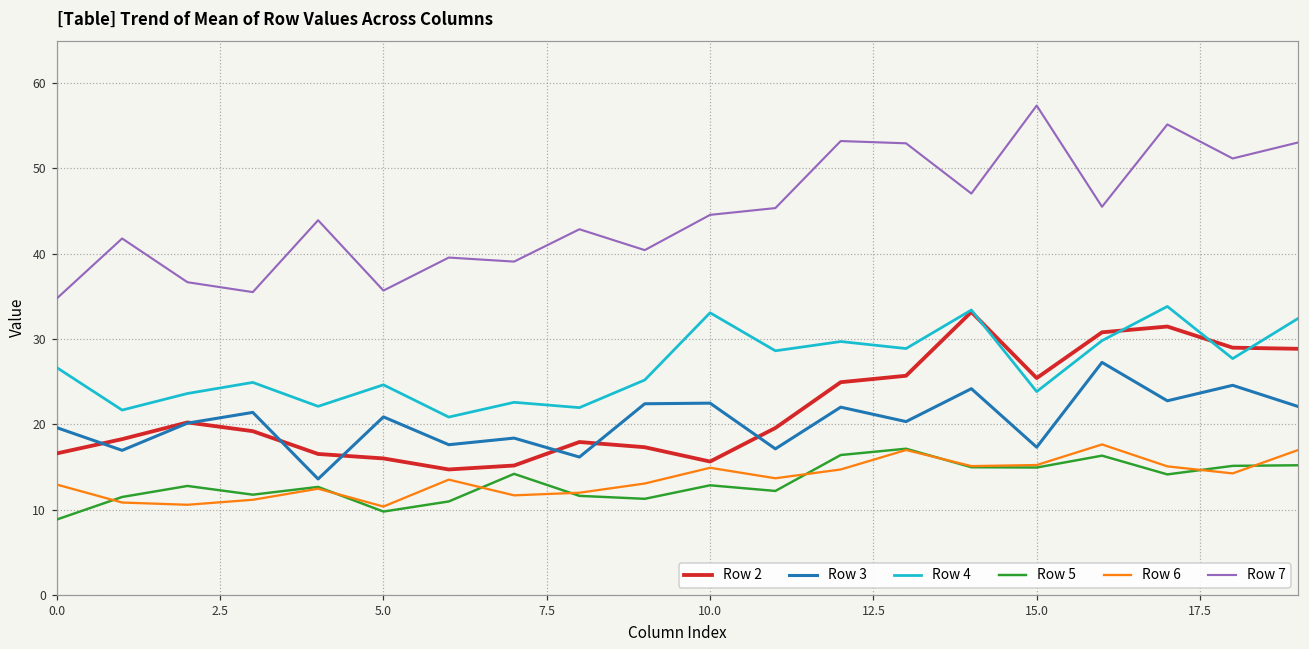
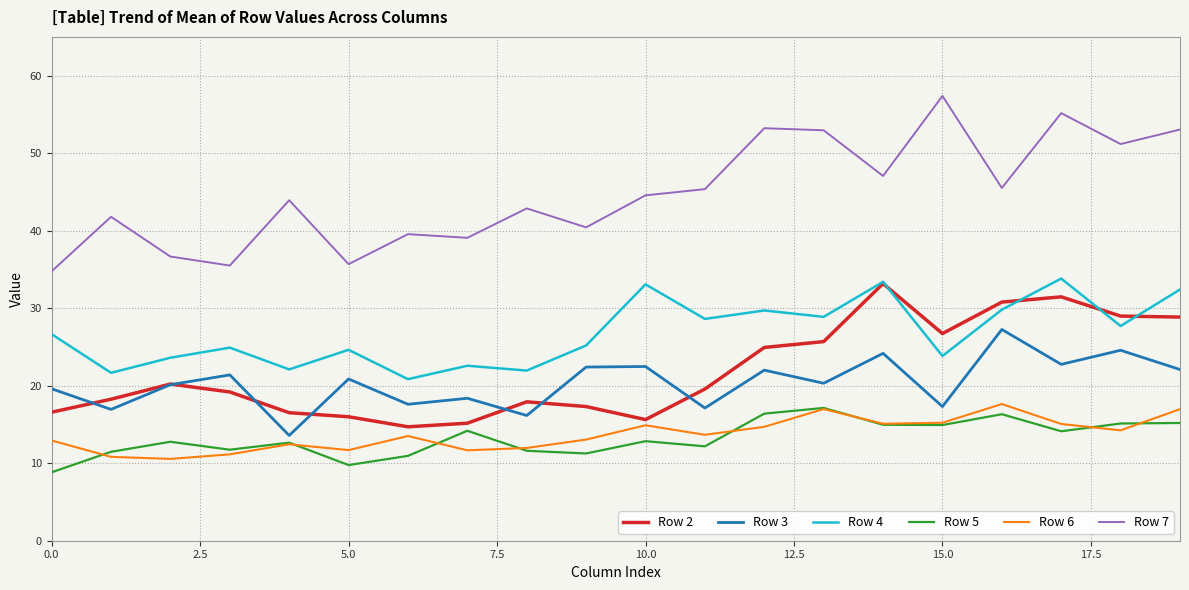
Row 6, 5.0: 10 -> 12
Row 2, 15.0: 25 -> 27
